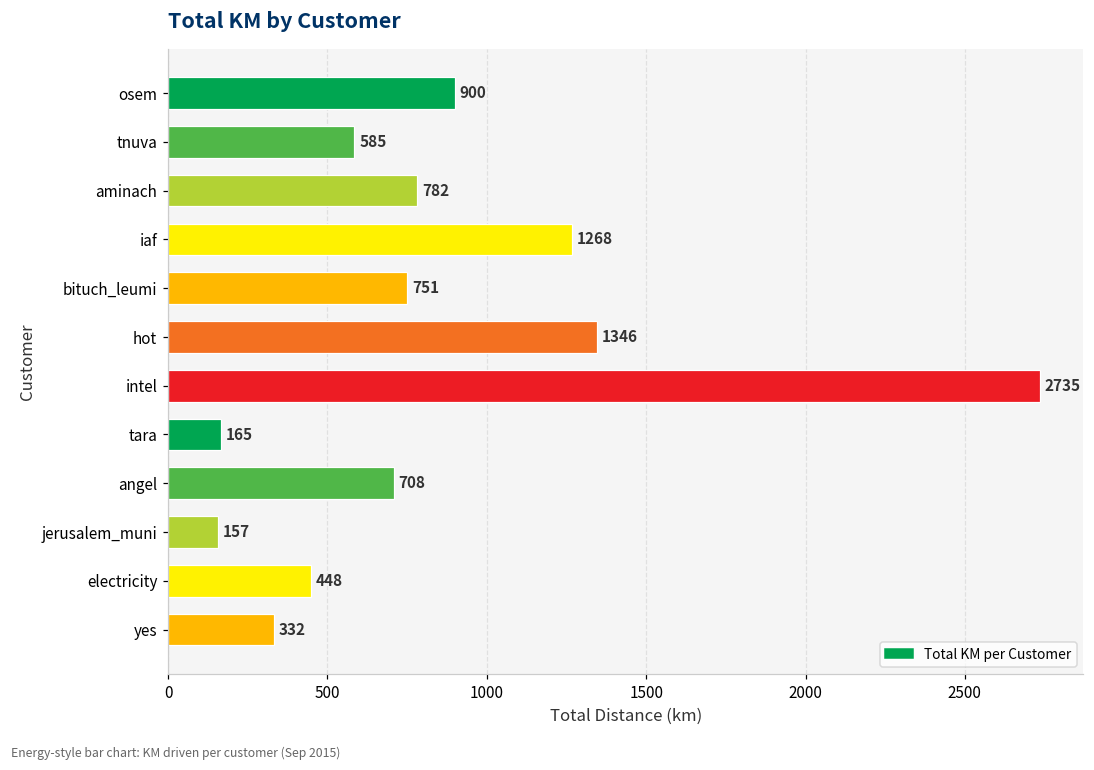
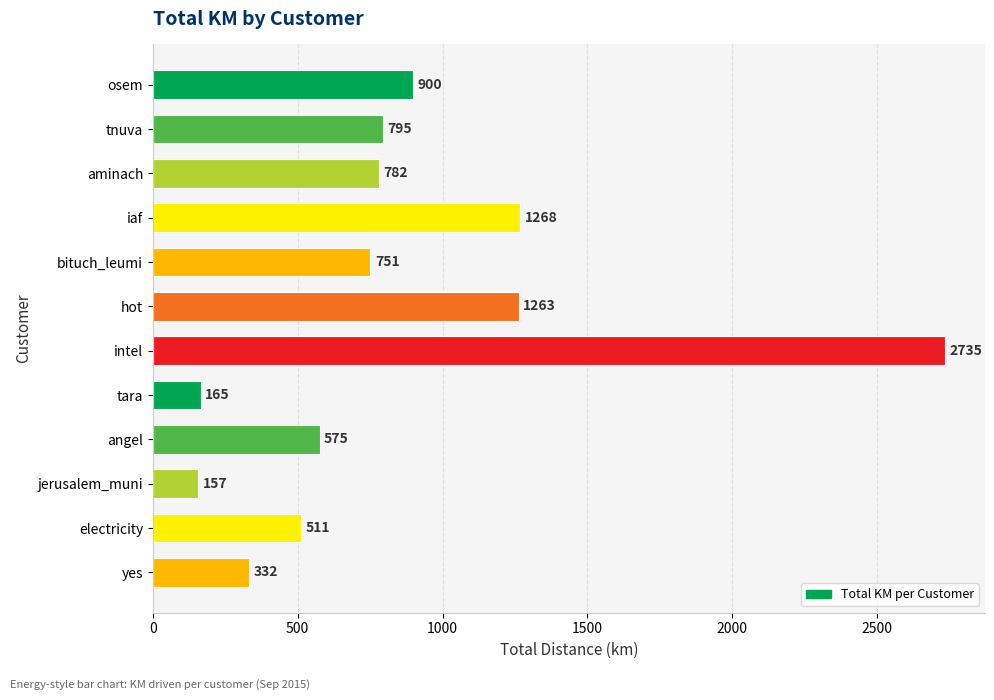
tnuva: 585 -> 795
hot: 1346 -> 1263
angel: 708 -> 575
electricity: 448 -> 511
